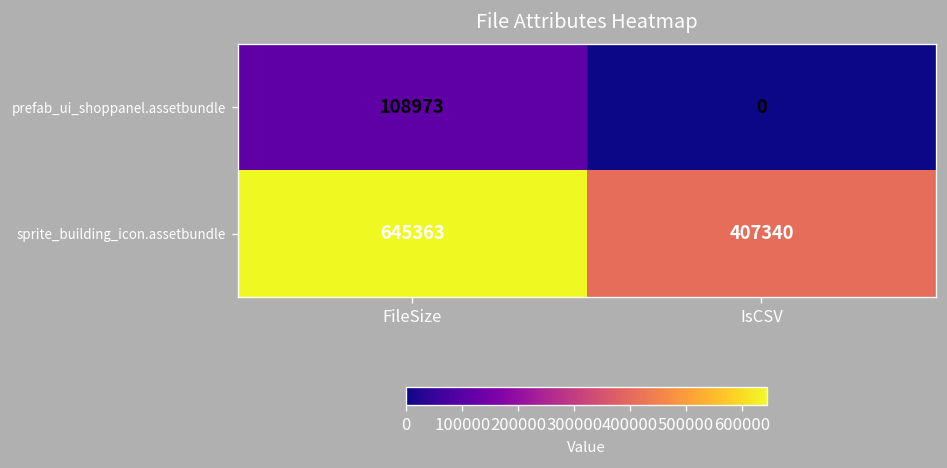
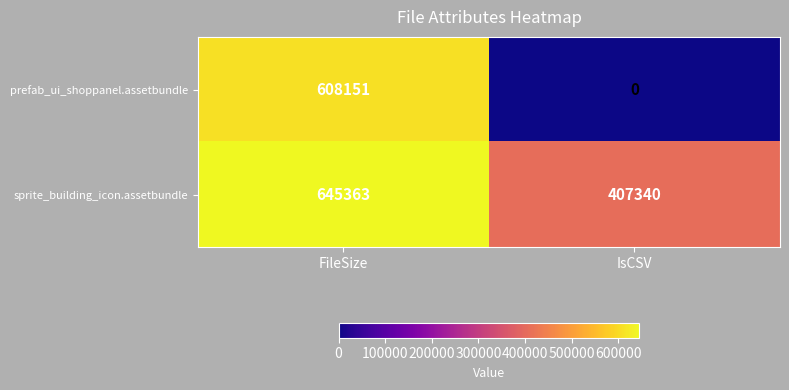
prefab_ui_shoppanel.assetbundle, FileSize: 108973 -> 608151
